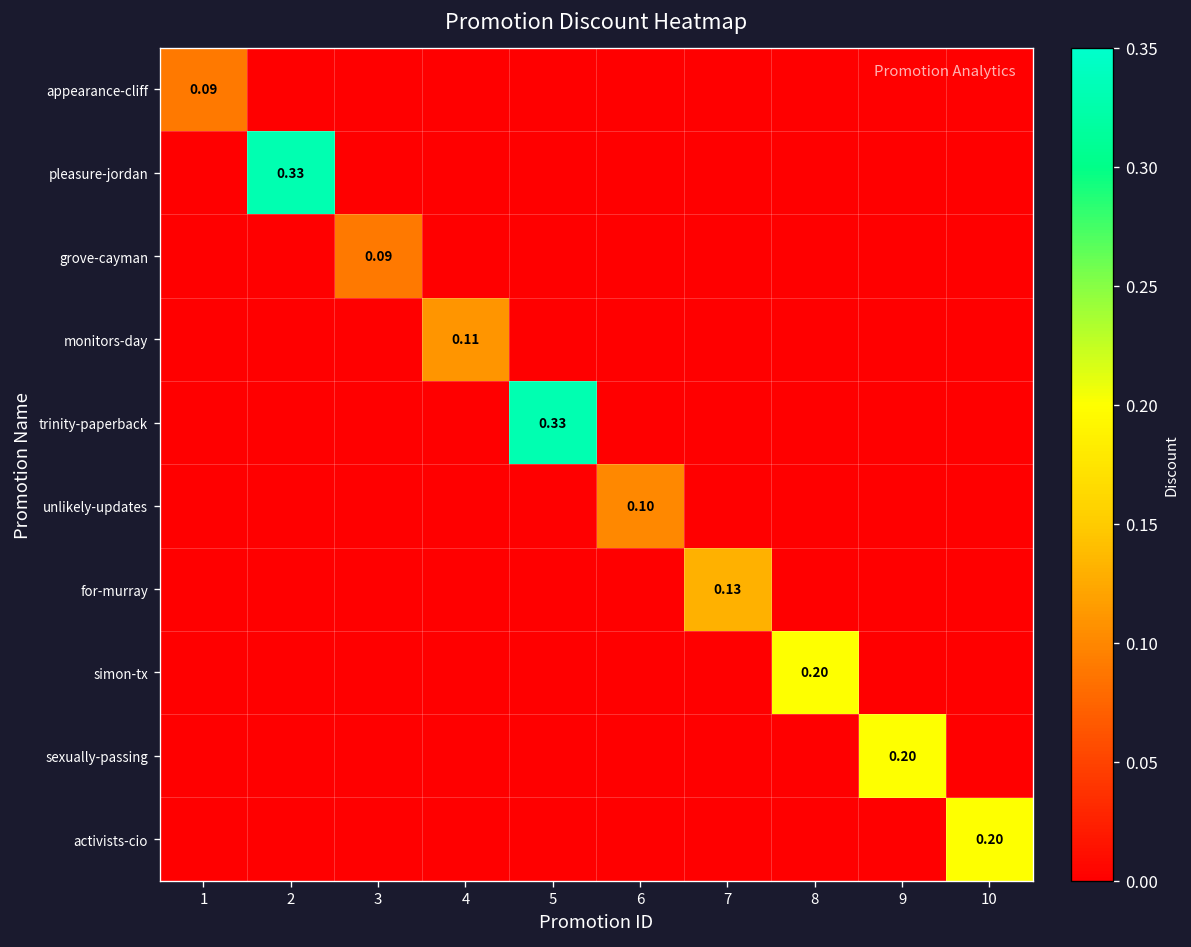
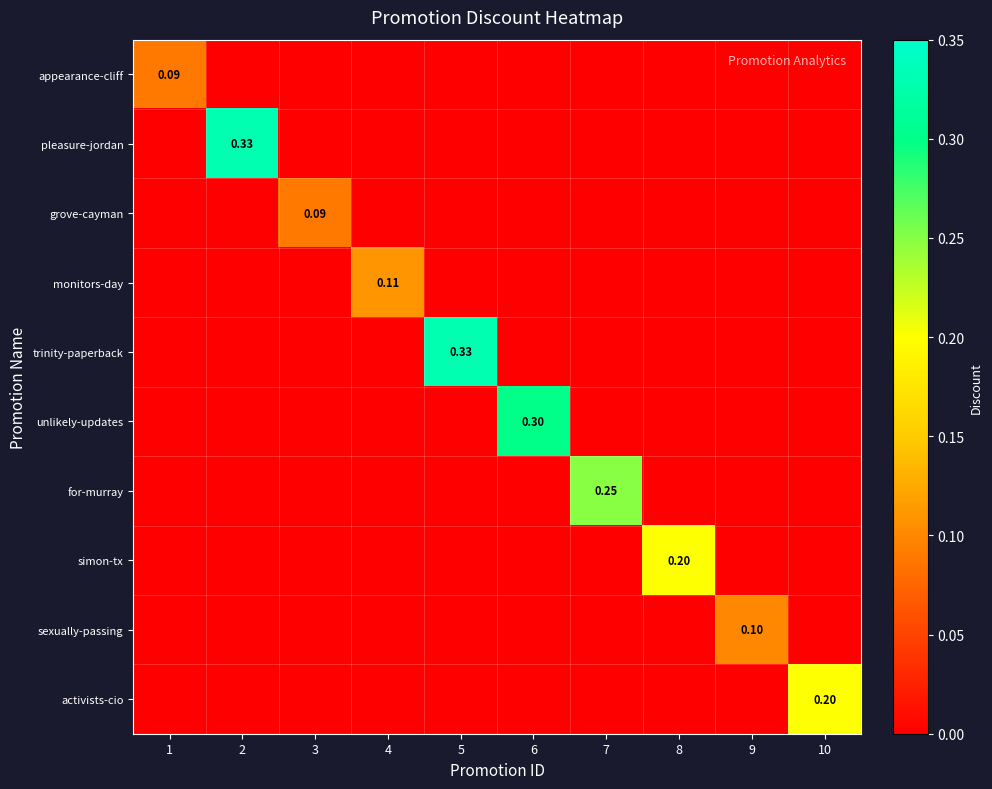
unlikely-updates, 6: 0.10 -> 0.30
for-murray, 7: 0.13 -> 0.25
sexually-passing, 9: 0.20 -> 0.10
